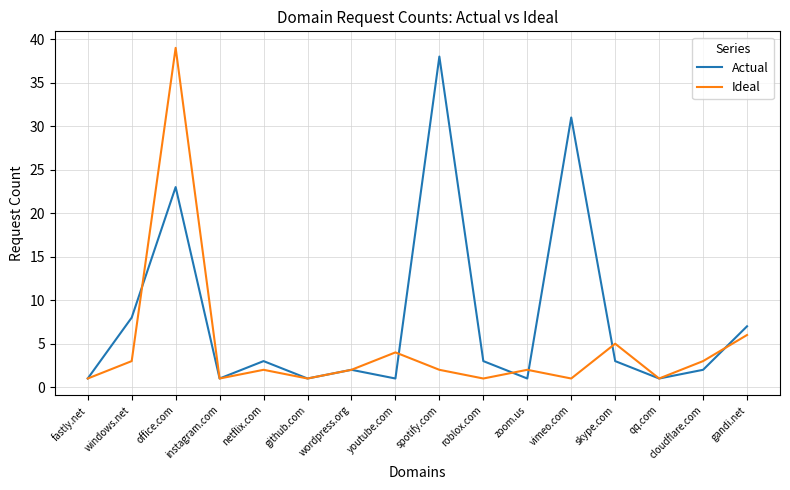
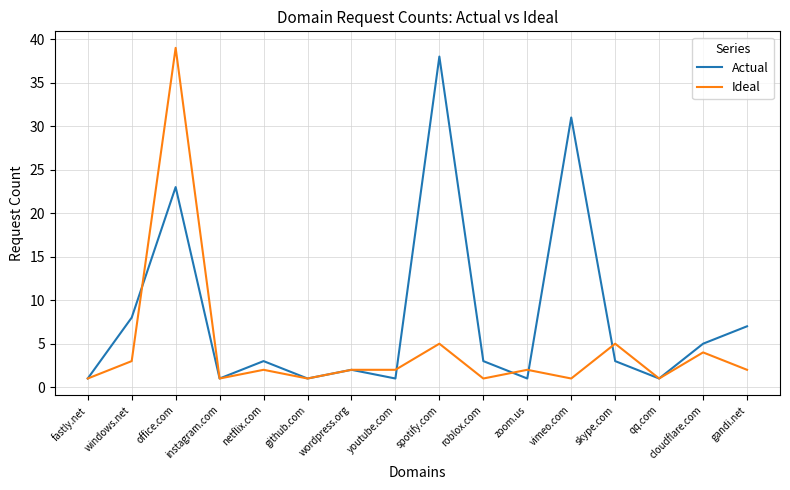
Ideal, youtube.com: 4 -> 2
Ideal, spotify.com: 2 -> 5
Actual, cloudflare.com: 2 -> 5
Ideal, cloudflare.com: 3 -> 4
Ideal, gandi.net: 6 -> 2
